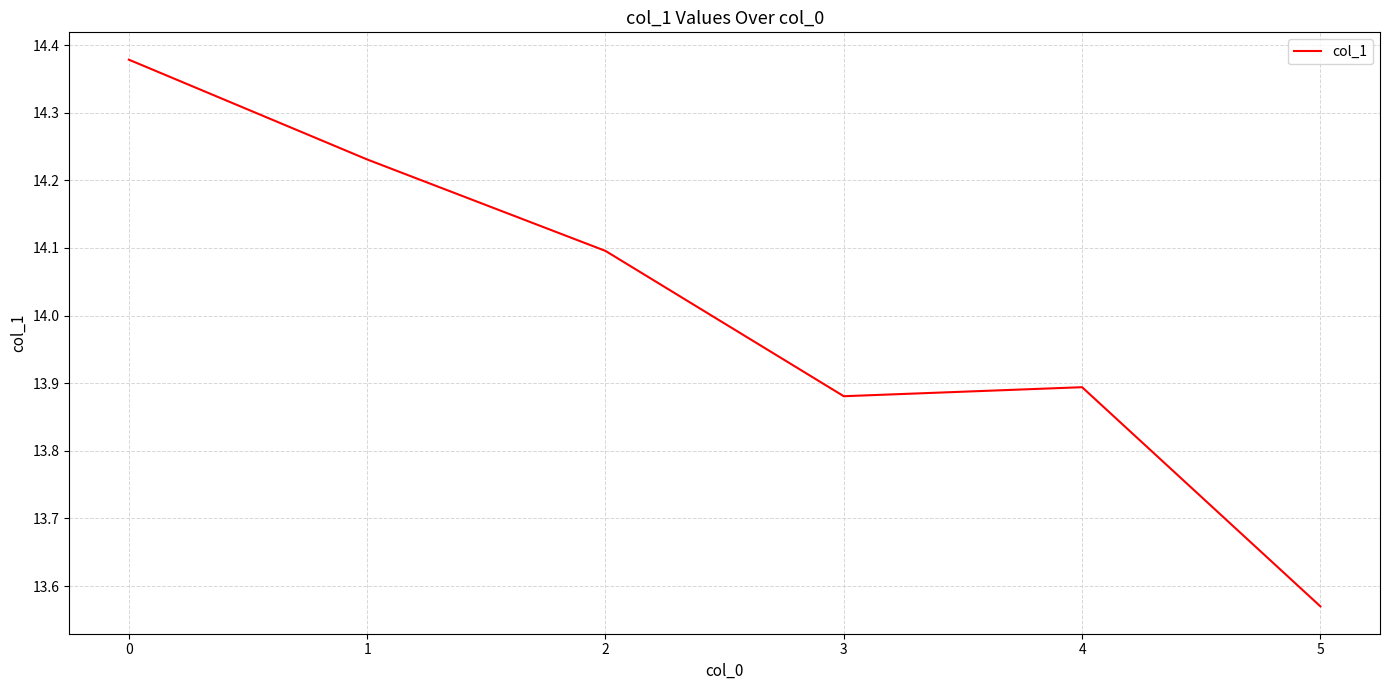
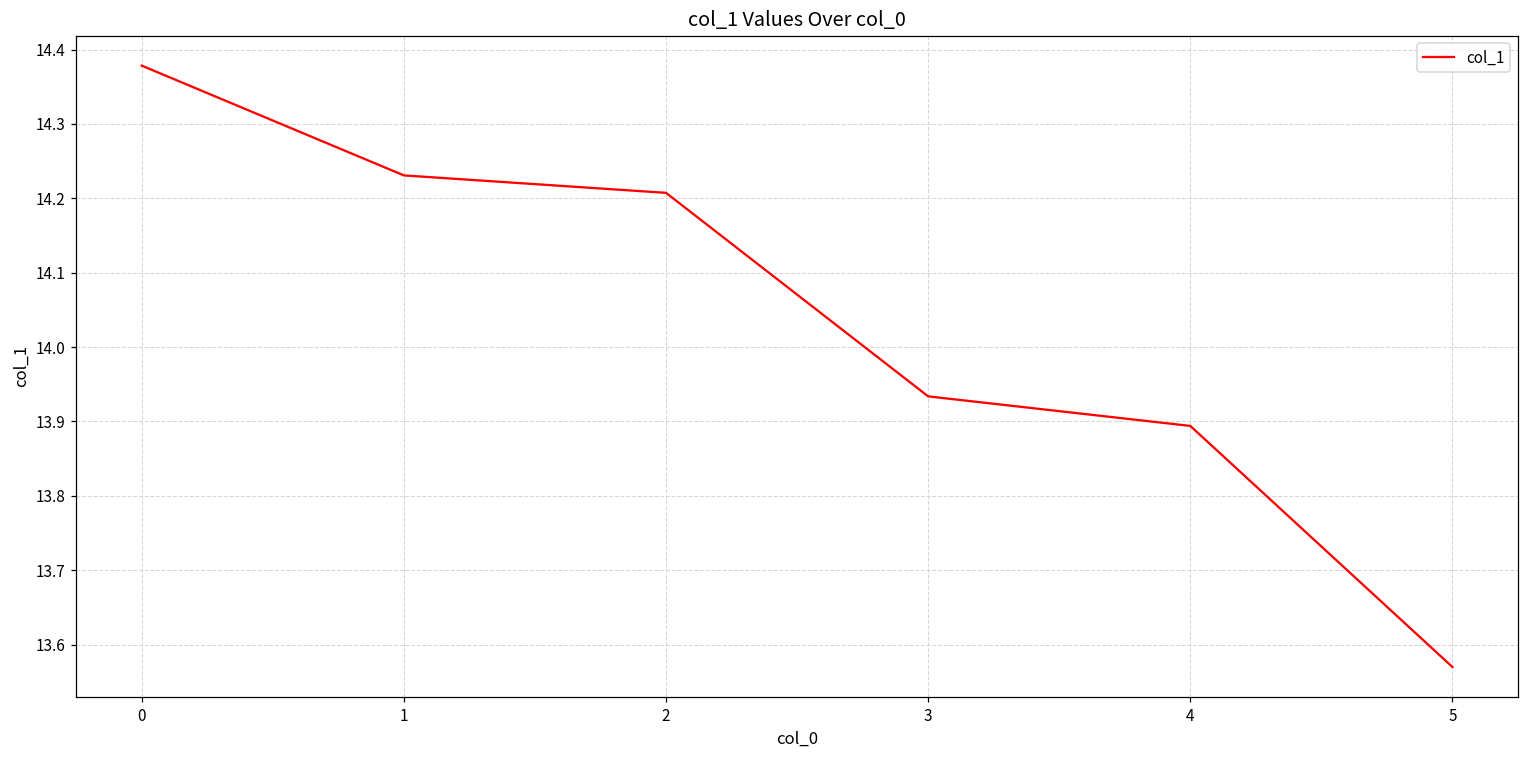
2: 14.10 -> 14.21
3: 13.88 -> 13.93
